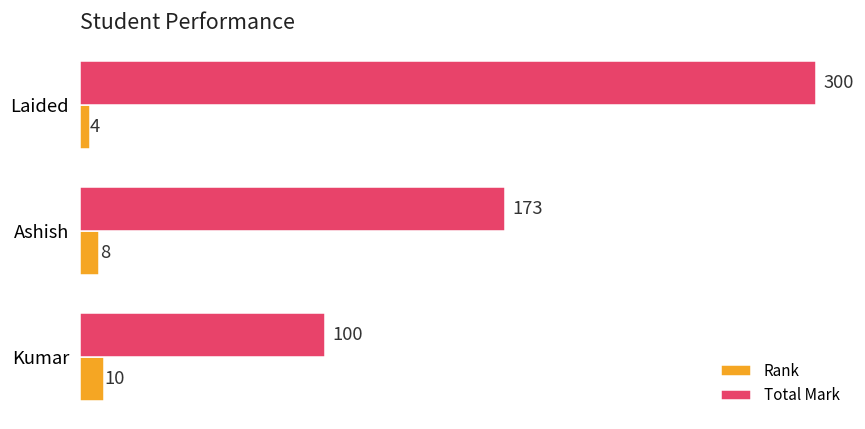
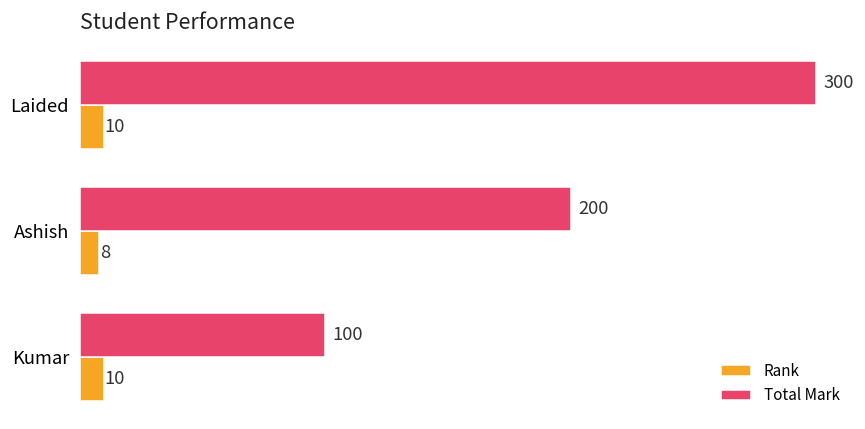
Rank, Laided: 4 -> 10
Total Mark, Ashish: 173 -> 200
